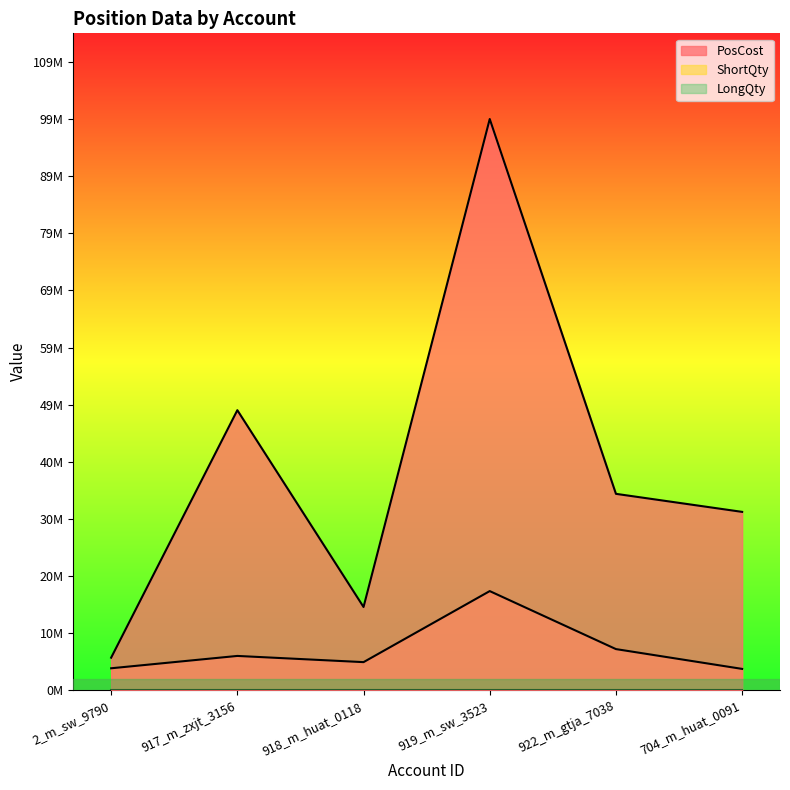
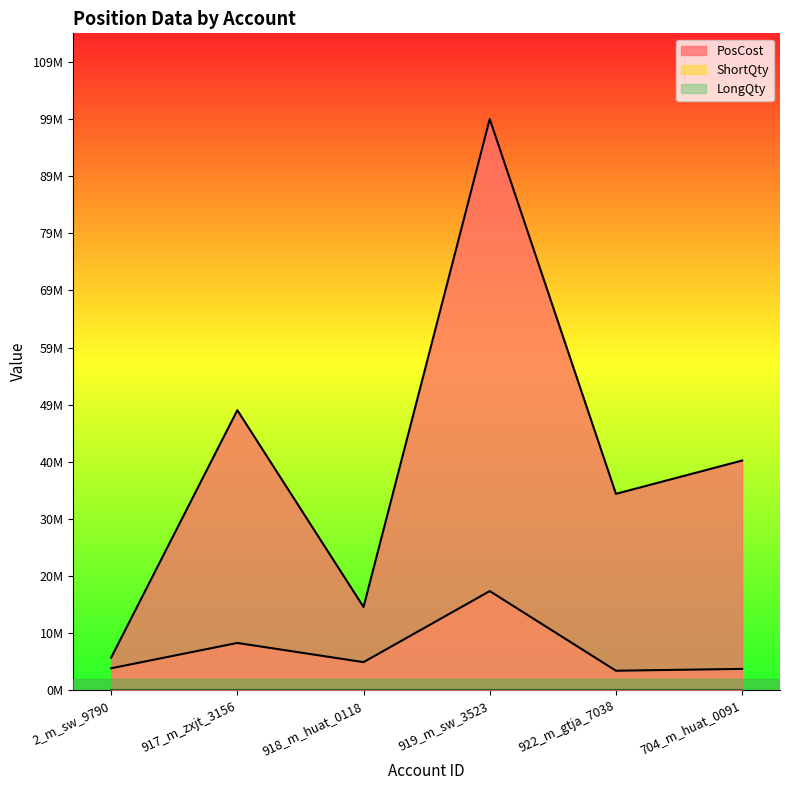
ShortQty, 917_m_zxjt_3156: 6000000 -> 8000000
ShortQty, 922_m_gtja_7038: 7000000 -> 3000000
PosCost, 704_m_huat_0091: 31000000 -> 40000000
